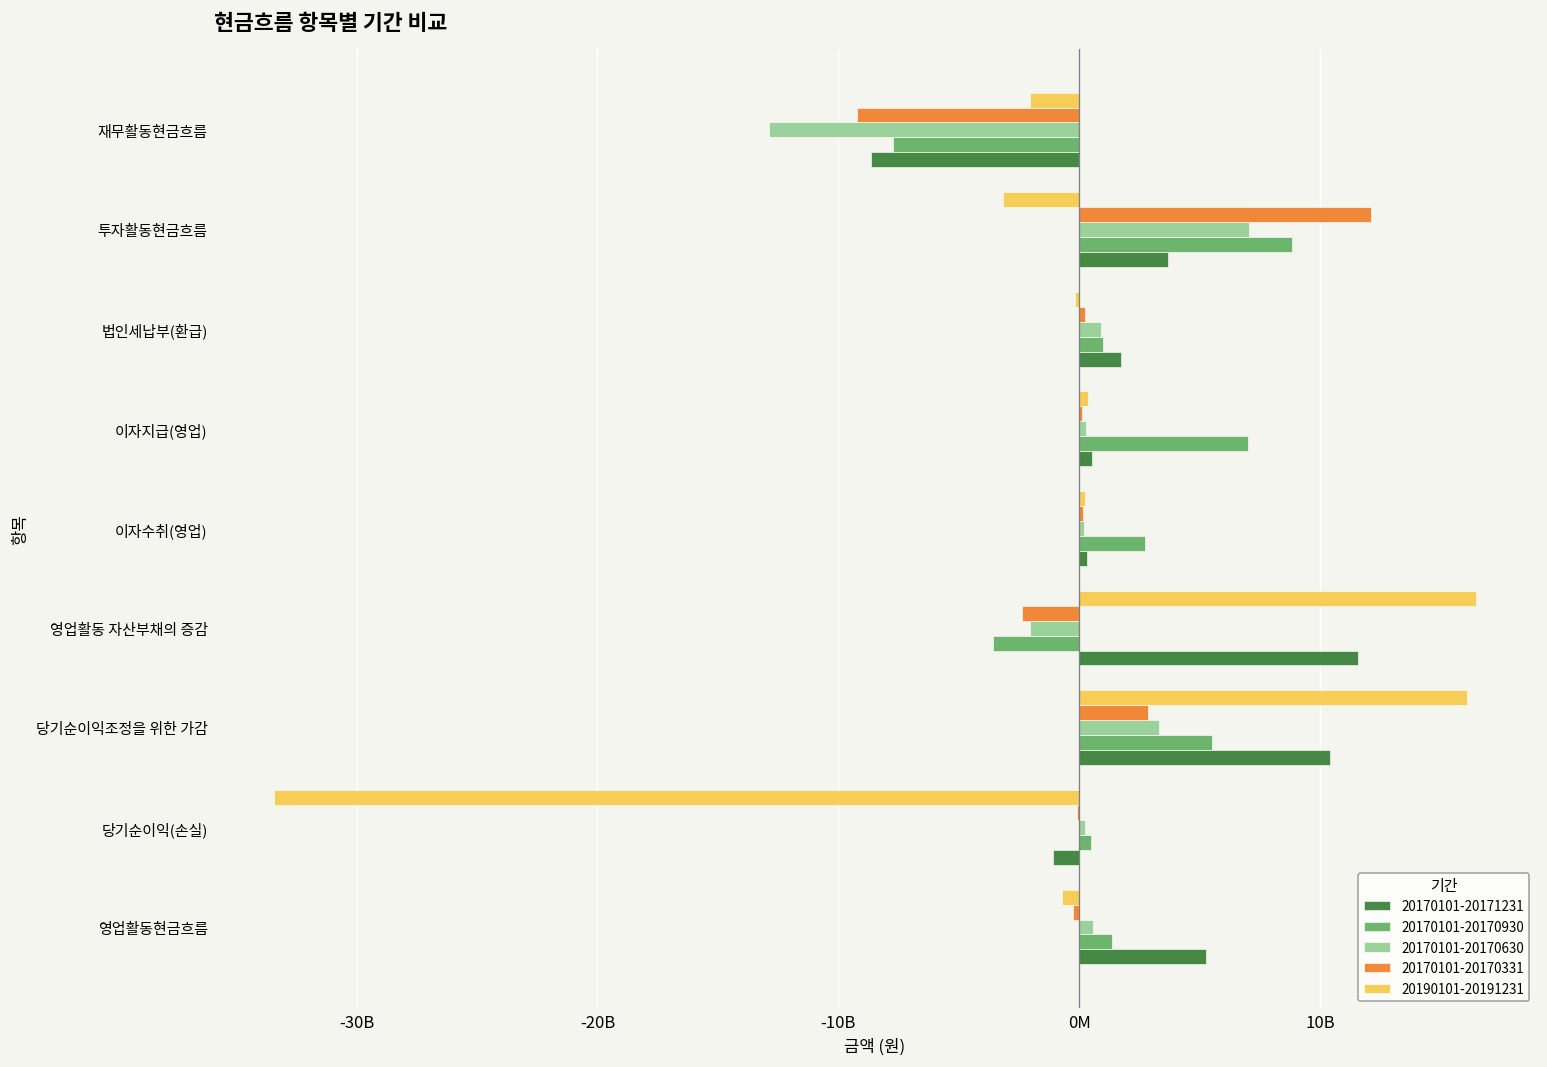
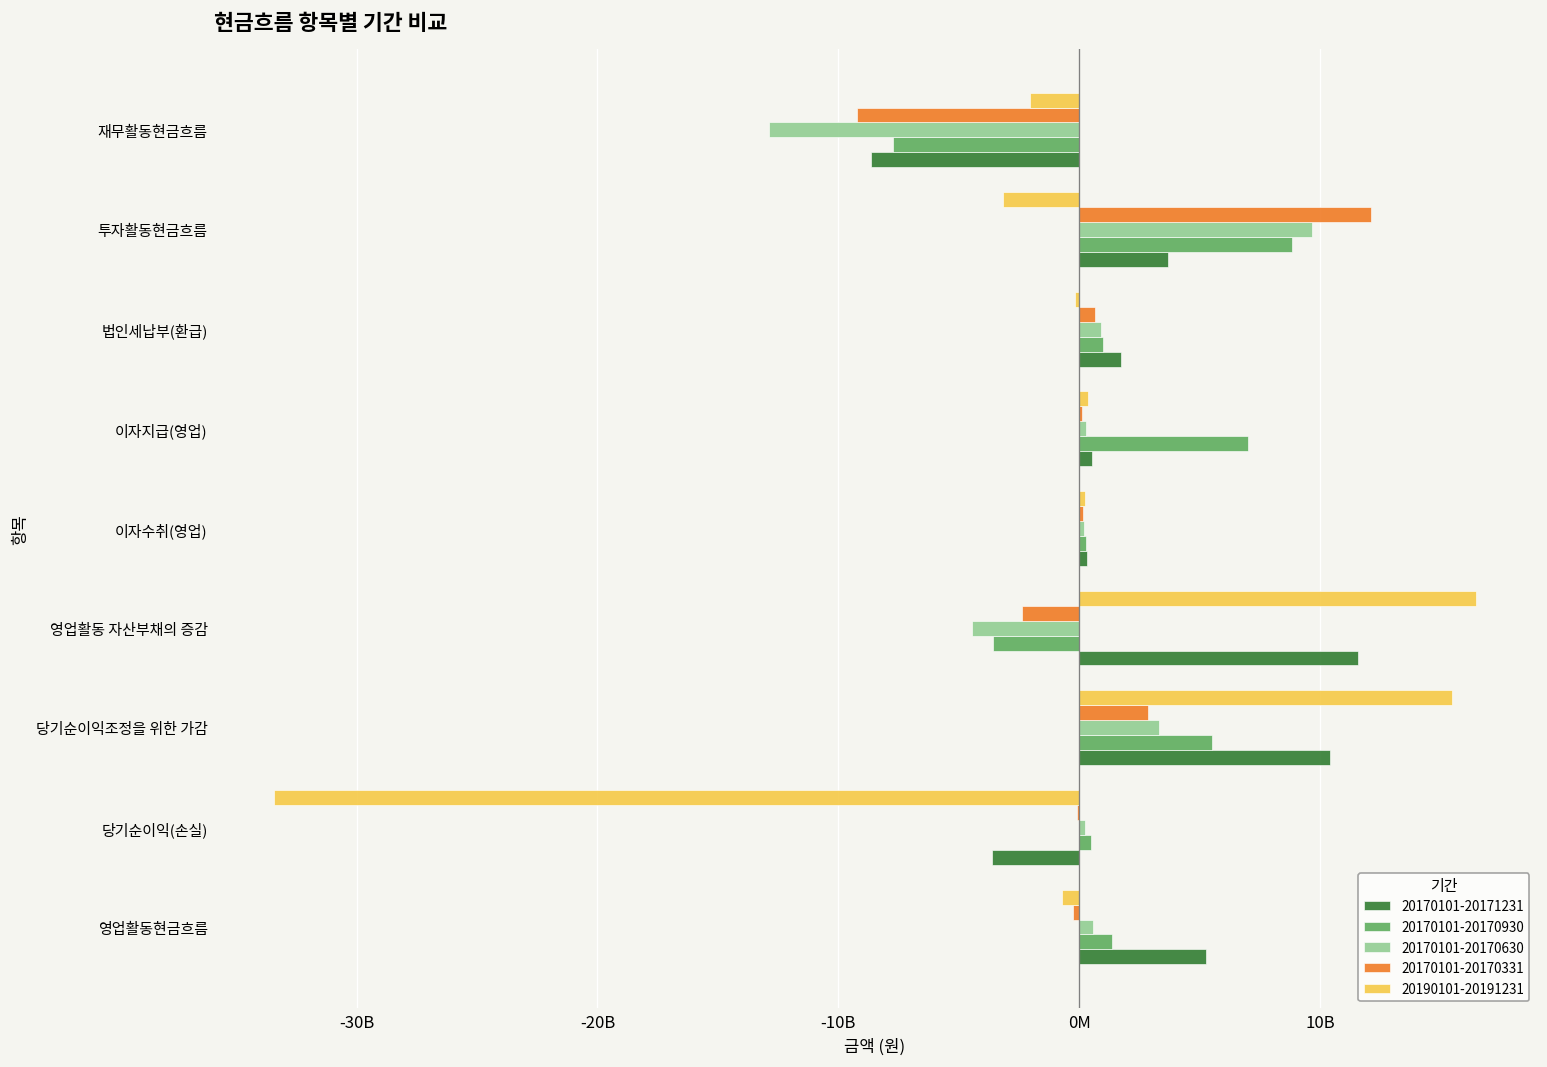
20170101-20170630, 투자활동현금흐름: 7100000000 -> 9700000000
20170101-20170331, 법인세납부(환급): 300000000 -> 700000000
20170101-20170930, 이자수취(영업): 2700000000 -> 300000000
20170101-20170630, 영업활동 자산부채의 증감: -2100000000 -> -4500000000
20190101-20191231, 당기순이익조정을 위한 가감: 16100000000 -> 15500000000
20170101-20171231, 당기순이익(손실): -1100000000 -> -3600000000
